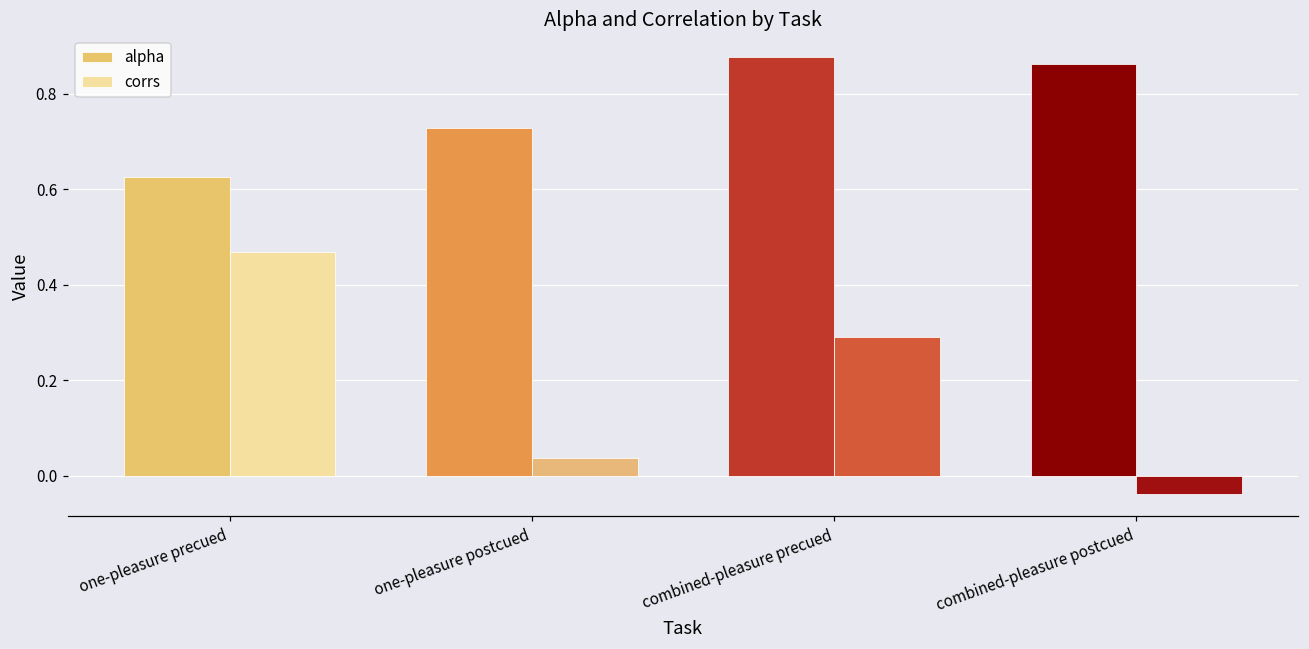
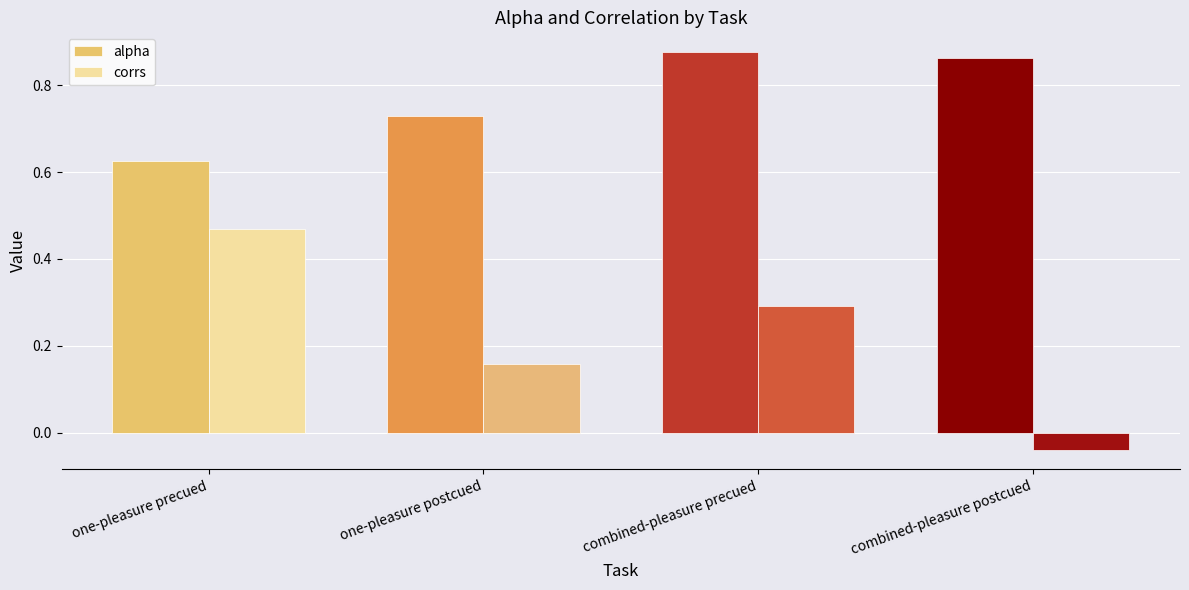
corrs, one-pleasure postcued: 0.04 -> 0.16
